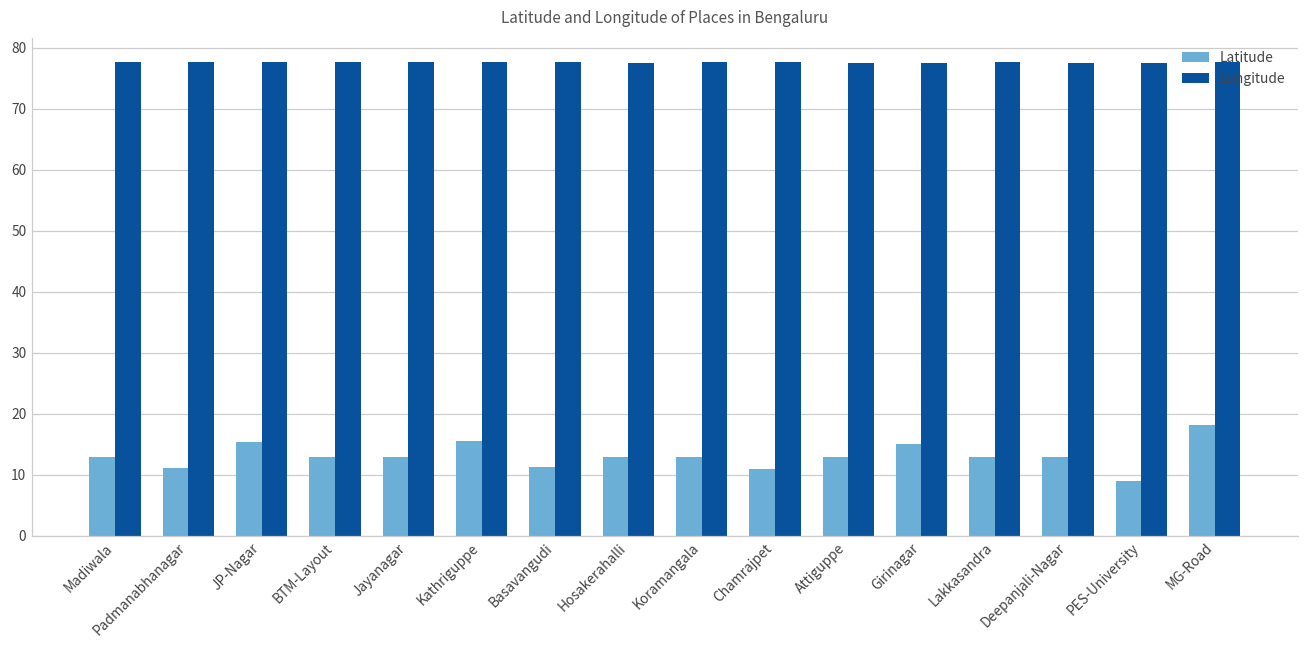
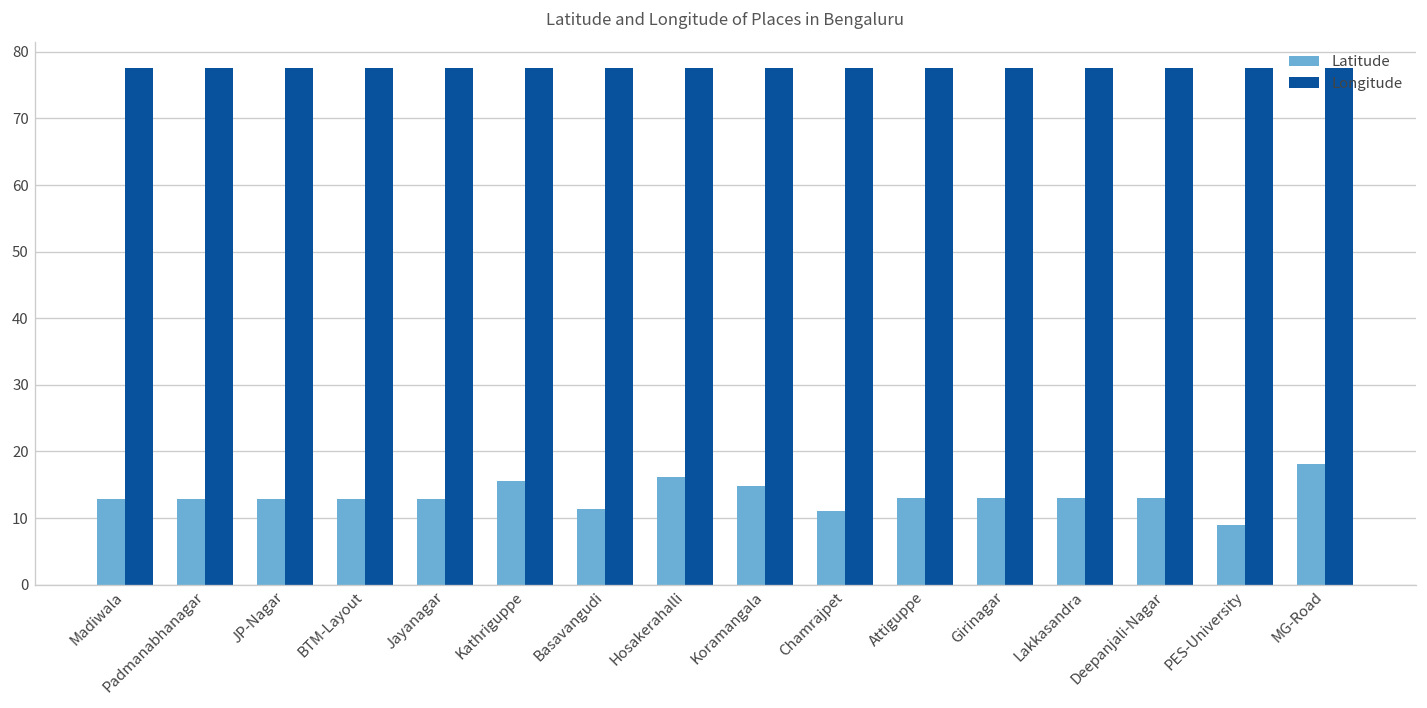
Latitude, Padmanabhanagar: 11 -> 13
Latitude, JP-Nagar: 15 -> 13
Latitude, Hosakerahalli: 13 -> 16
Latitude, Koramangala: 13 -> 15
Latitude, Girinagar: 15 -> 13
